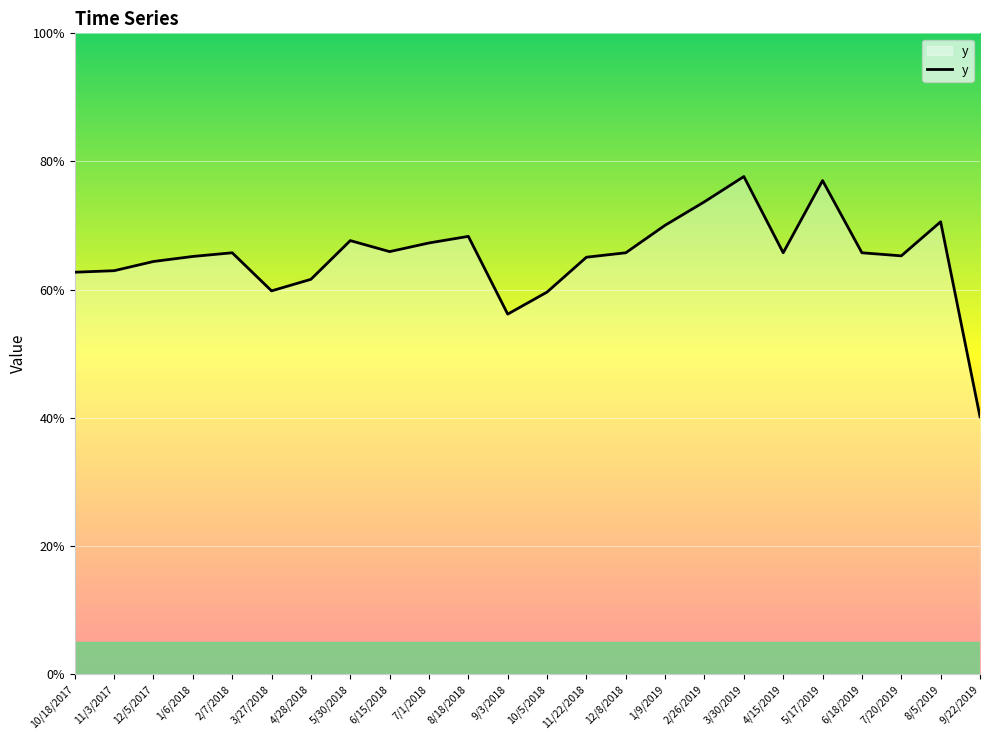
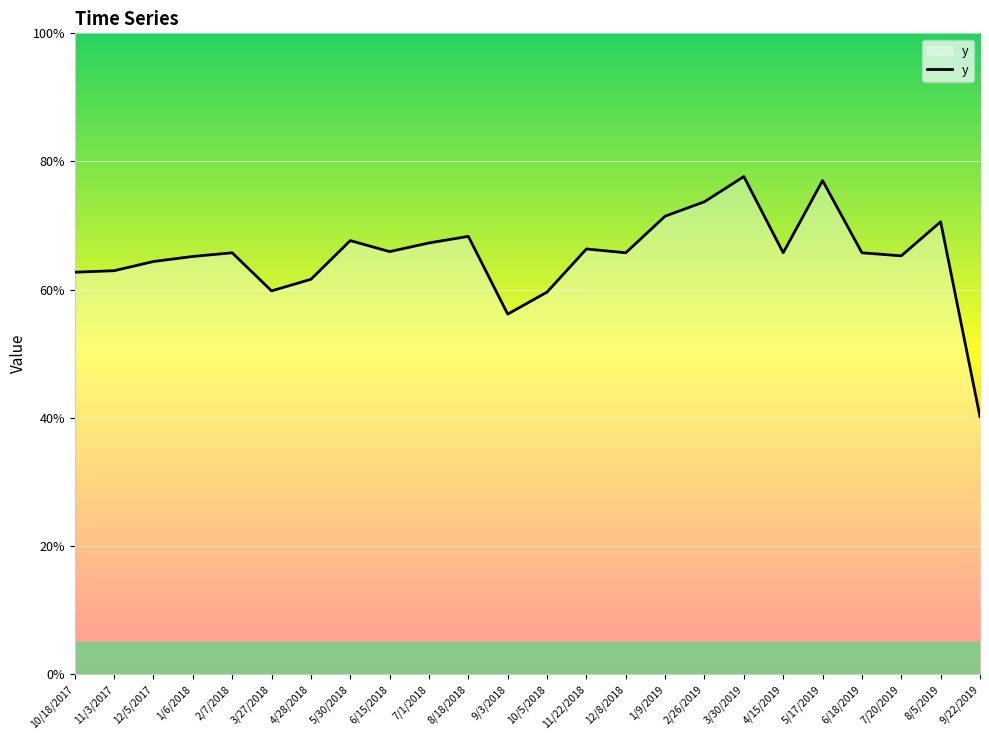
11/22/2018: 65% -> 66%
1/9/2019: 70% -> 71%
